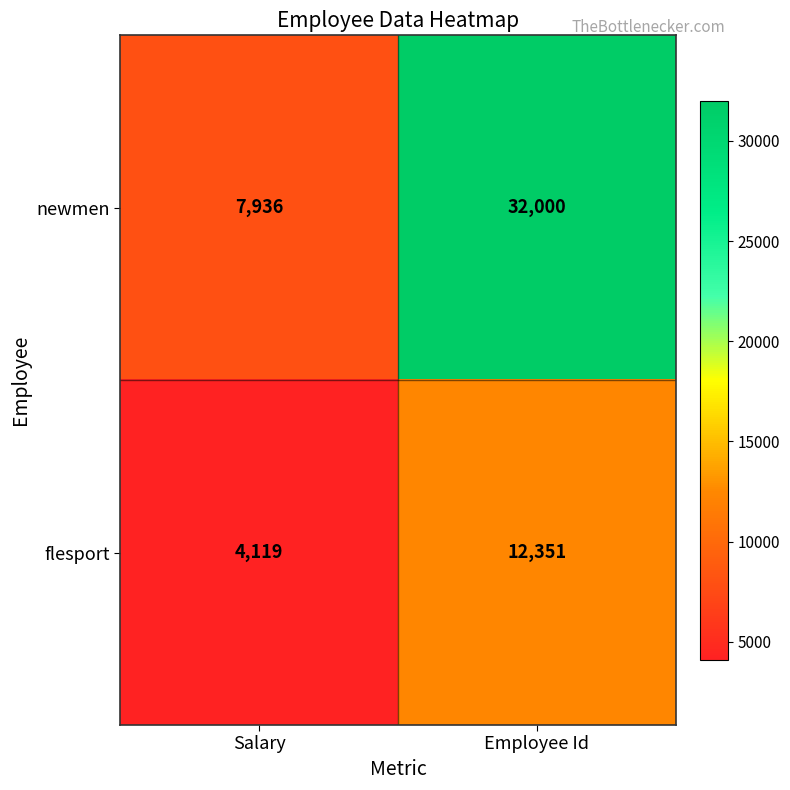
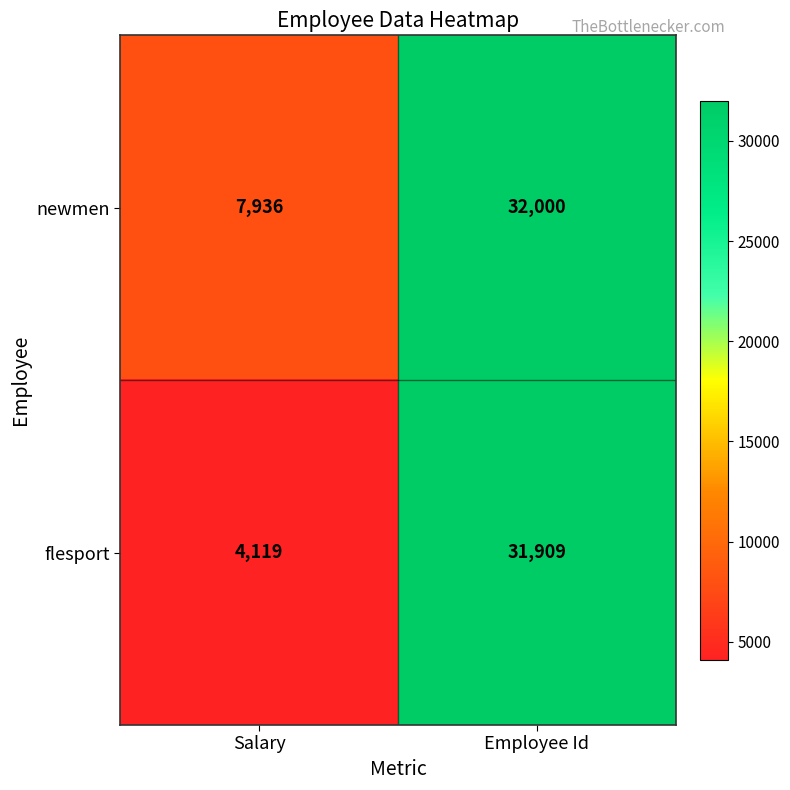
flesport, Employee Id: 12,351 -> 31,909
